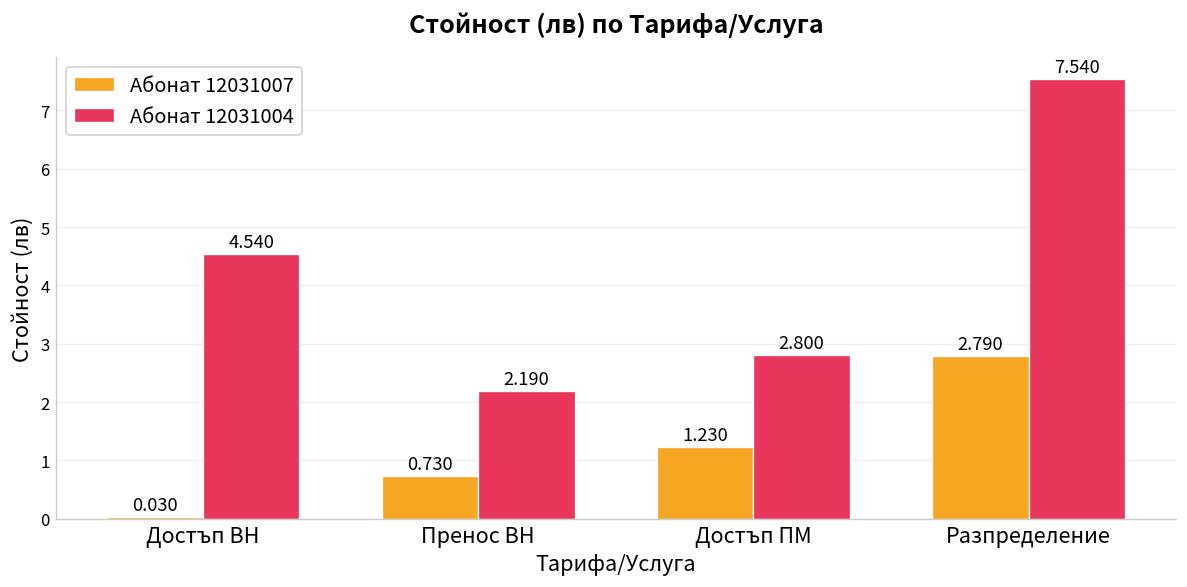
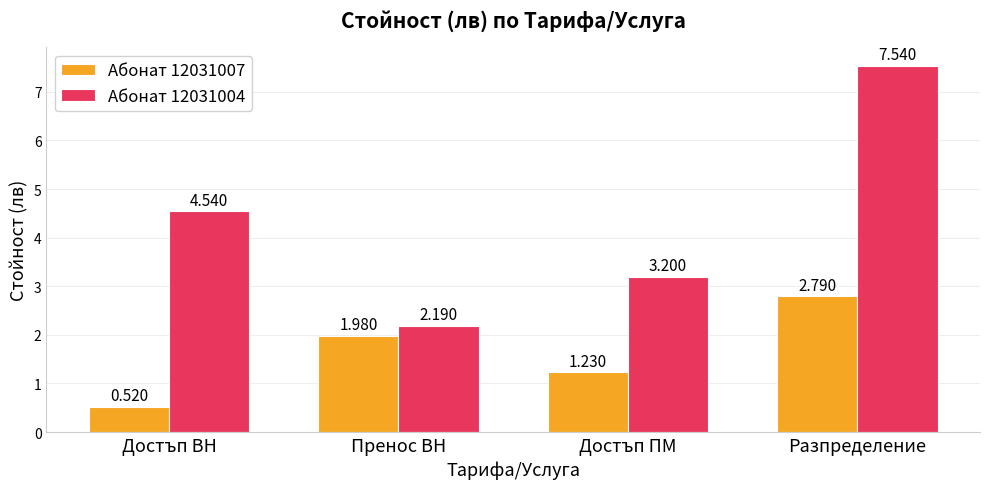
Абонат 12031007, Достъп ВН: 0.030 -> 0.520
Абонат 12031007, Пренос ВН: 0.730 -> 1.980
Абонат 12031004, Достъп ПМ: 2.800 -> 3.200
